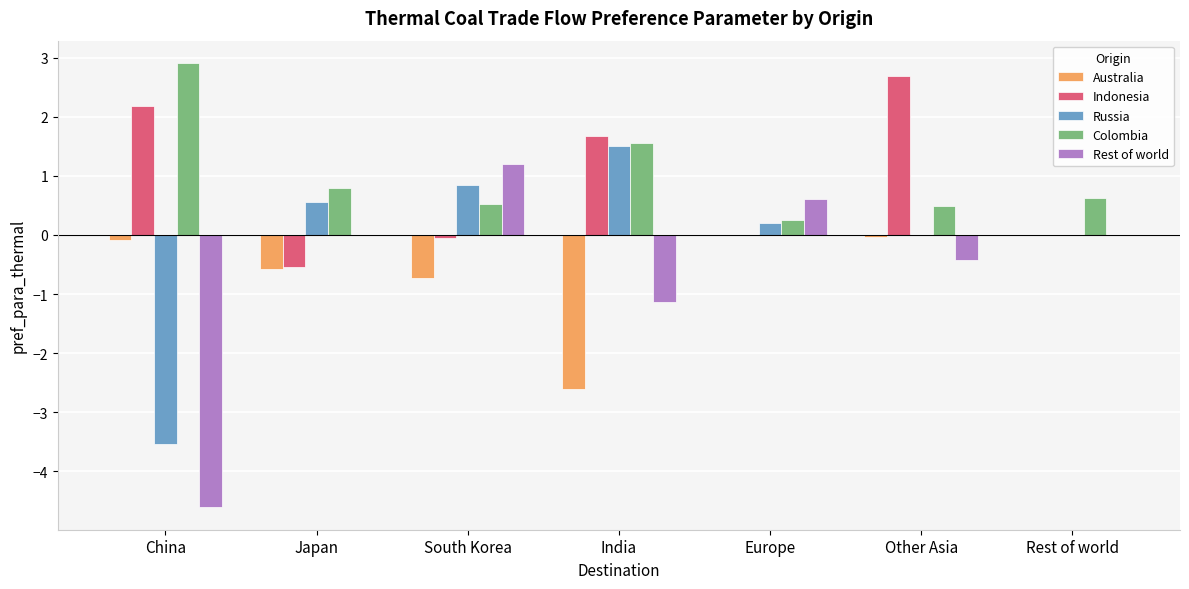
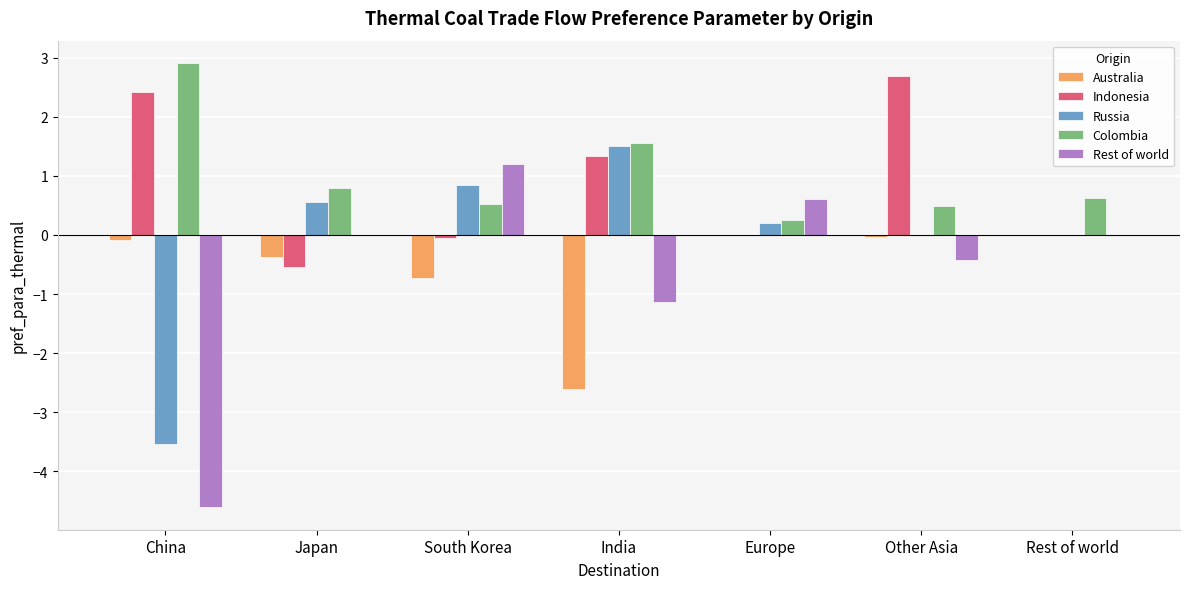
Indonesia, China: 2.2 -> 2.4
Australia, Japan: -0.6 -> -0.4
Indonesia, India: 1.7 -> 1.3
